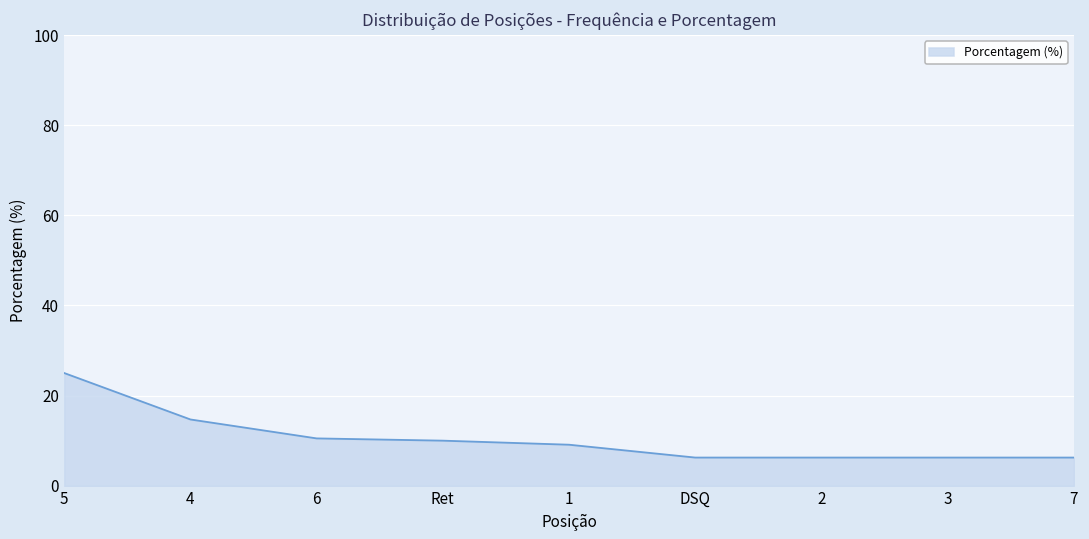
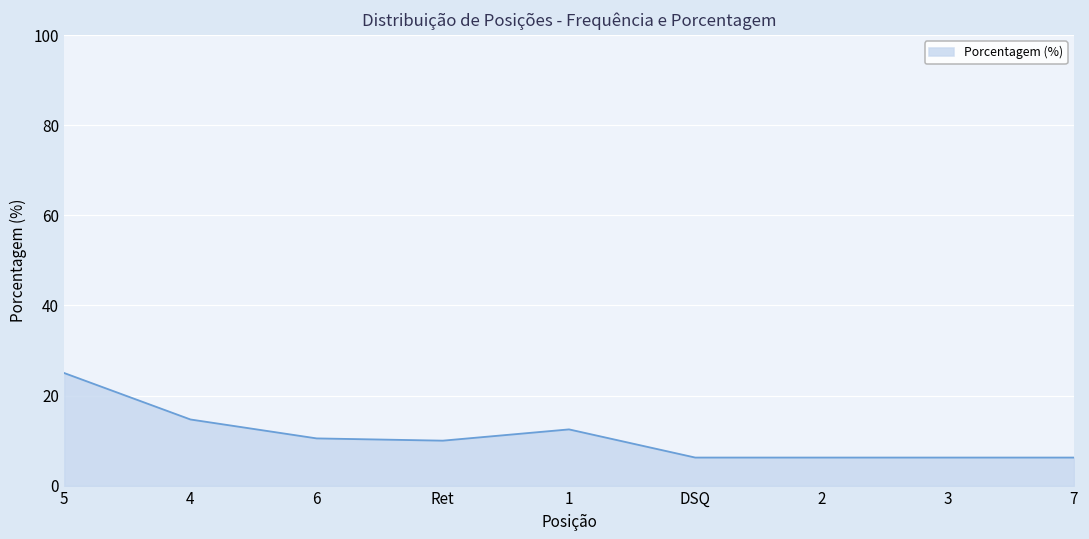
1: 9 -> 13
